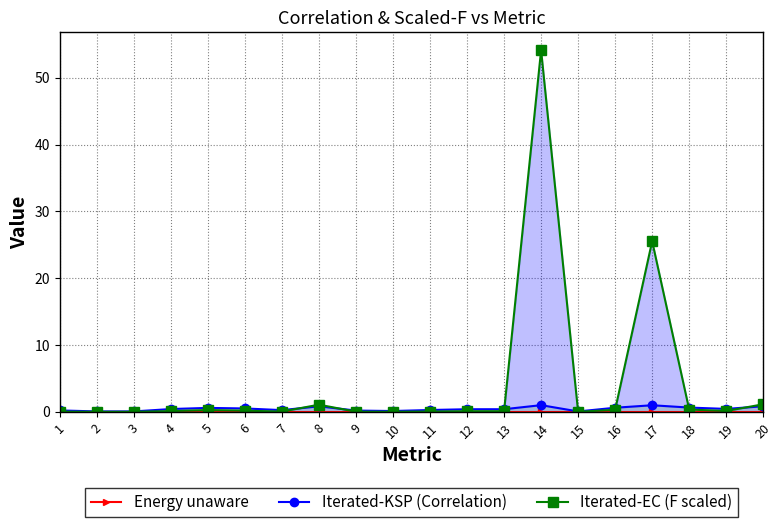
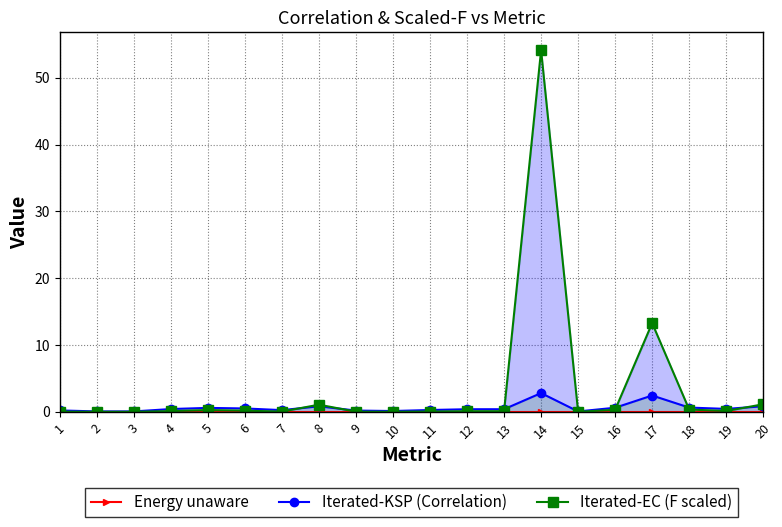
Iterated-KSP (Correlation), 14: 1 -> 3
Iterated-KSP (Correlation), 17: 1 -> 2
Iterated-EC (F scaled), 17: 26 -> 13
